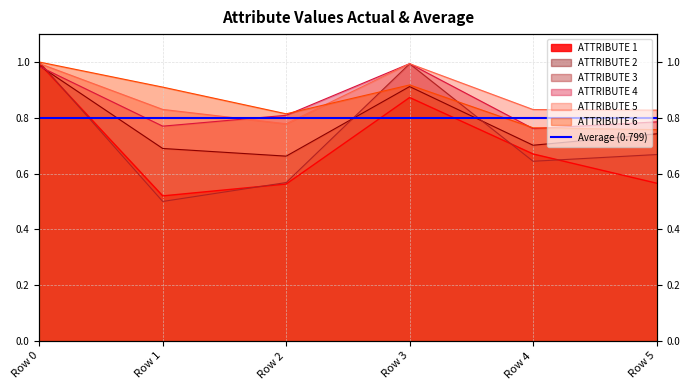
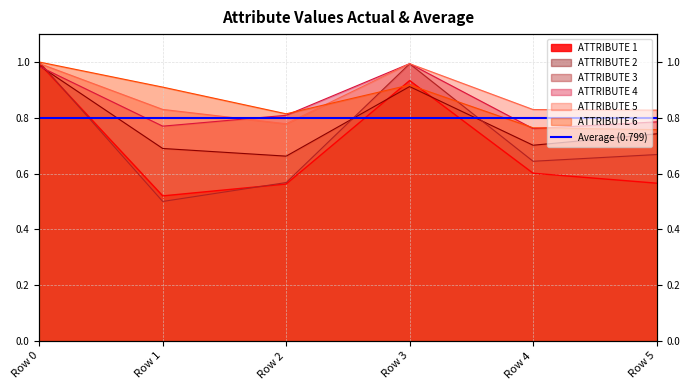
ATTRIBUTE 1, Row 3: 0.87 -> 0.93
ATTRIBUTE 1, Row 4: 0.67 -> 0.60
